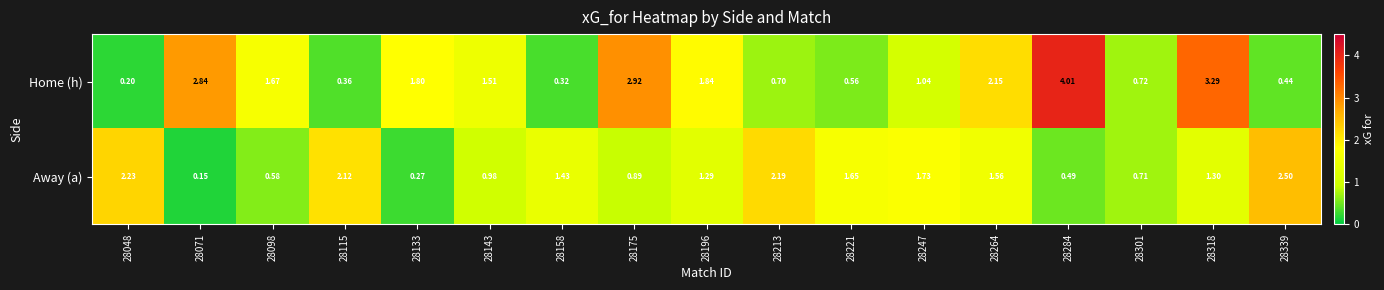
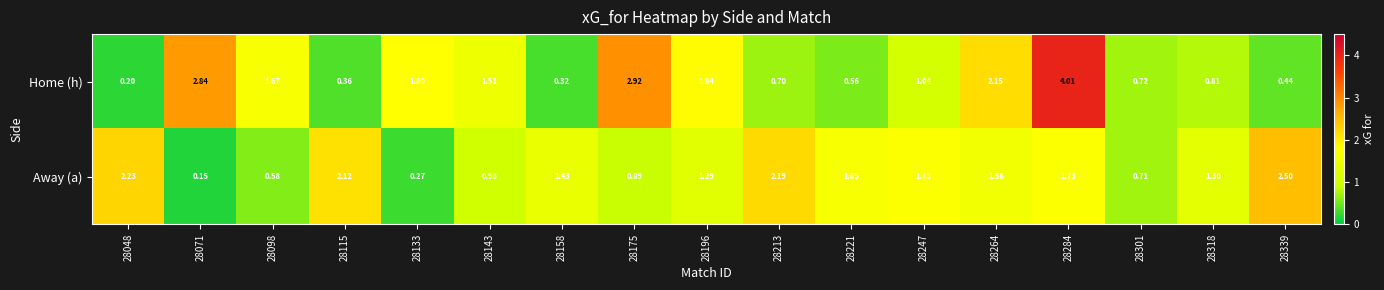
Home (h), 28318: 3.29 -> 0.81
Away (a), 28284: 0.49 -> 1.73
